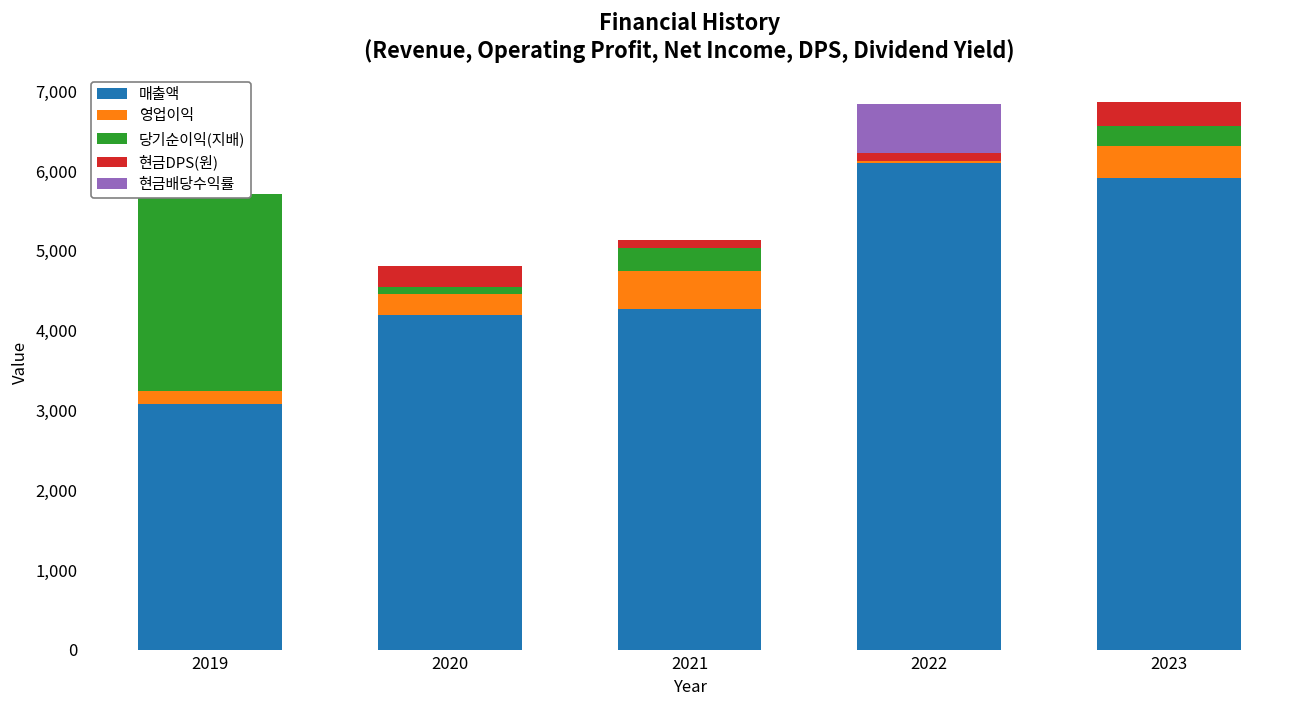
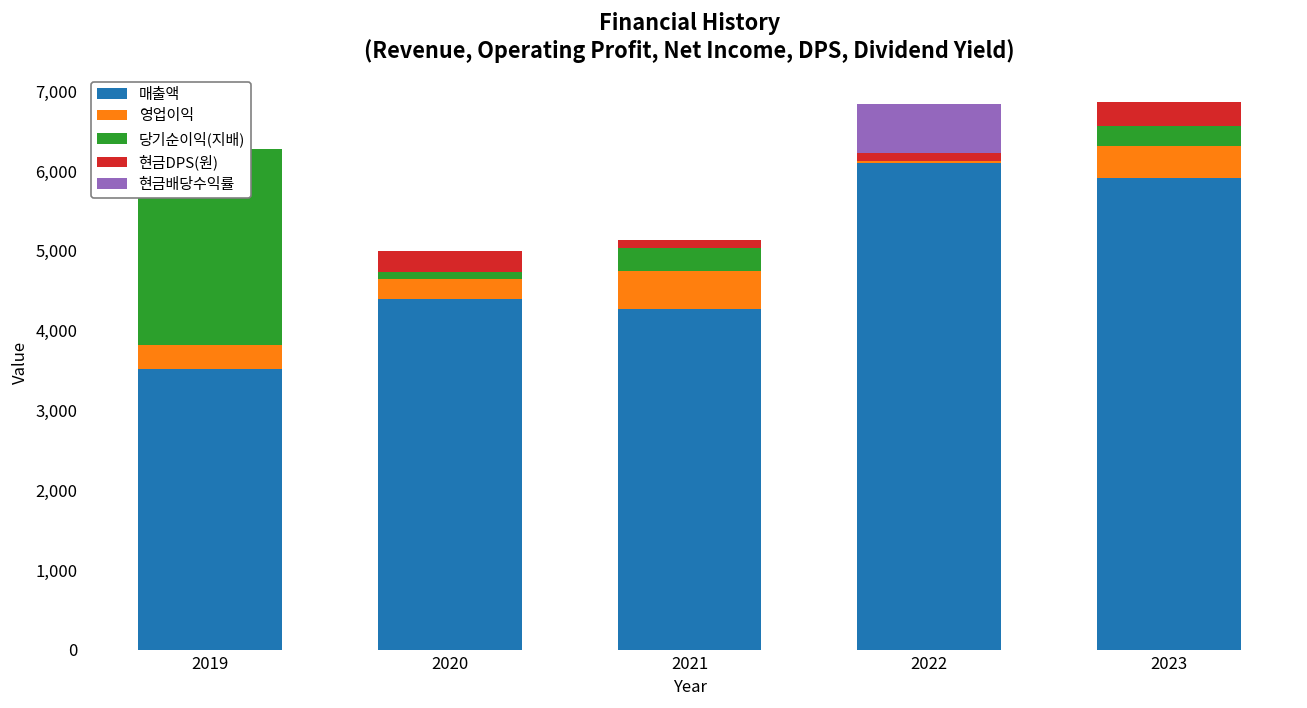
매출액, 2019: 3,100 -> 3,500
영업이익, 2019: 200 -> 300
매출액, 2020: 4,200 -> 4,400
